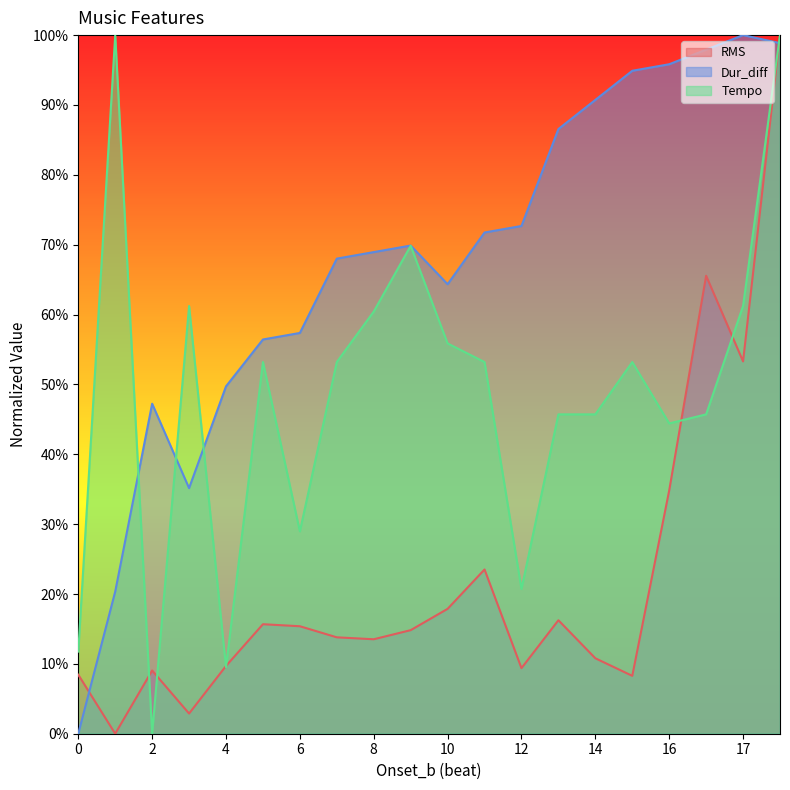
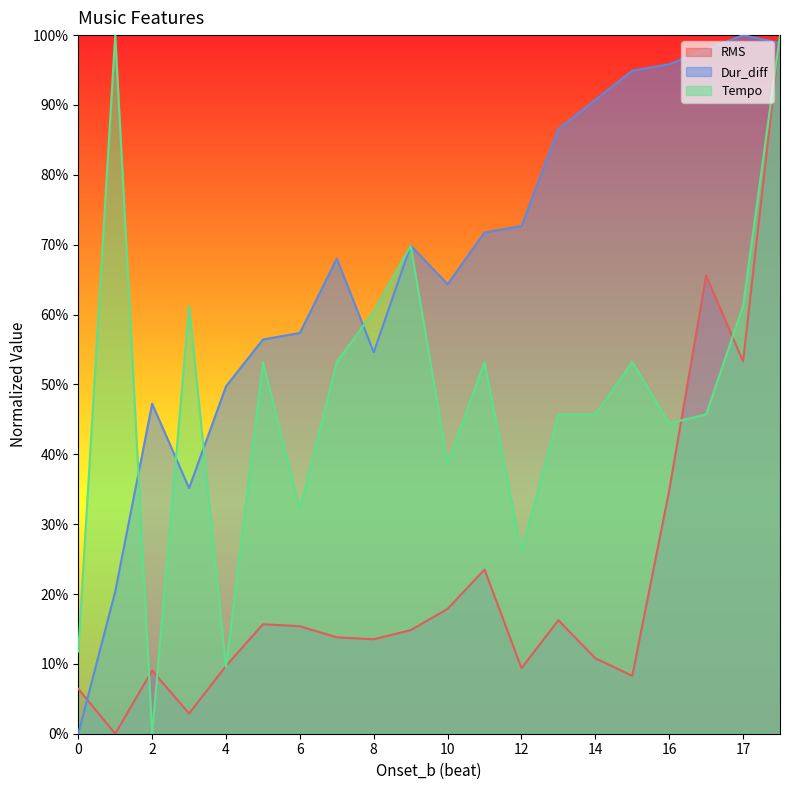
RMS, 0: 8% -> 6%
Tempo, 6: 29% -> 32%
Dur_diff, 8: 69% -> 55%
Tempo, 10: 56% -> 39%
Tempo, 12: 21% -> 26%
